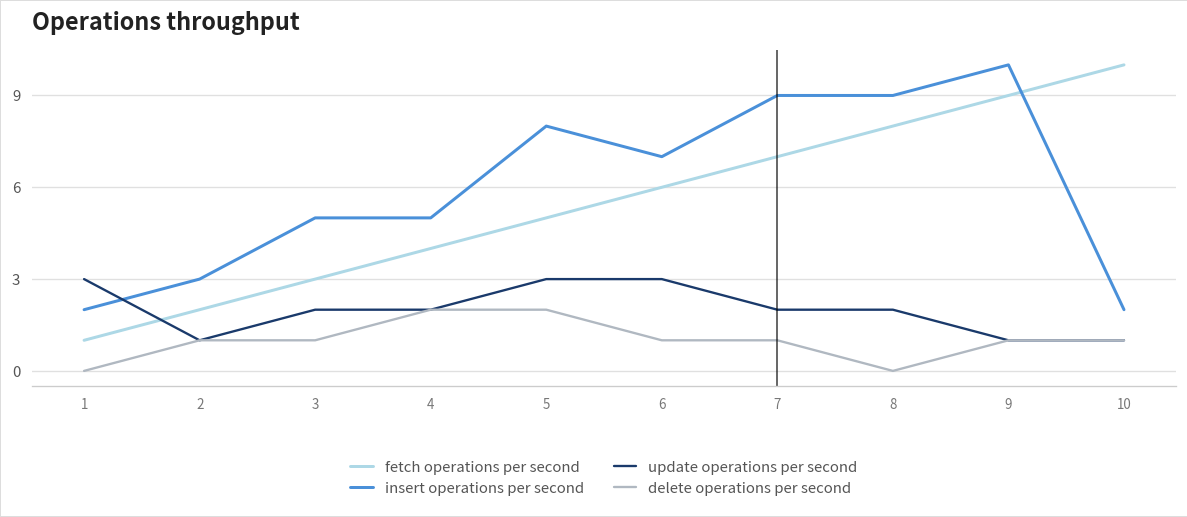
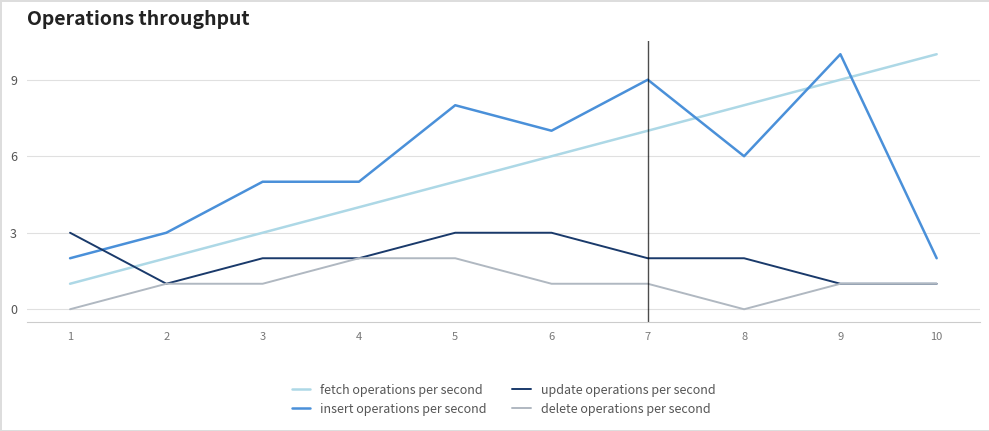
insert operations per second, 8: 9 -> 6
